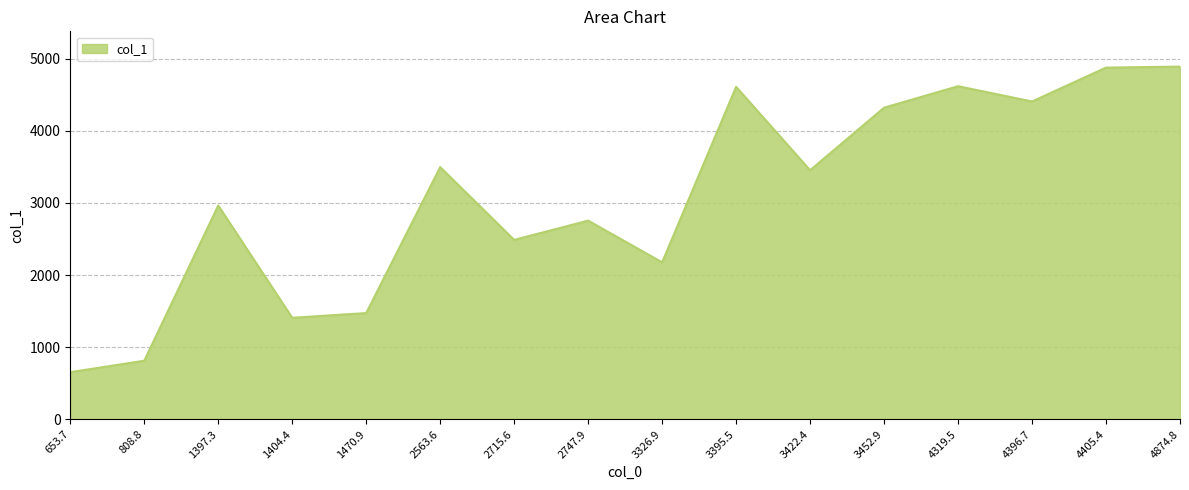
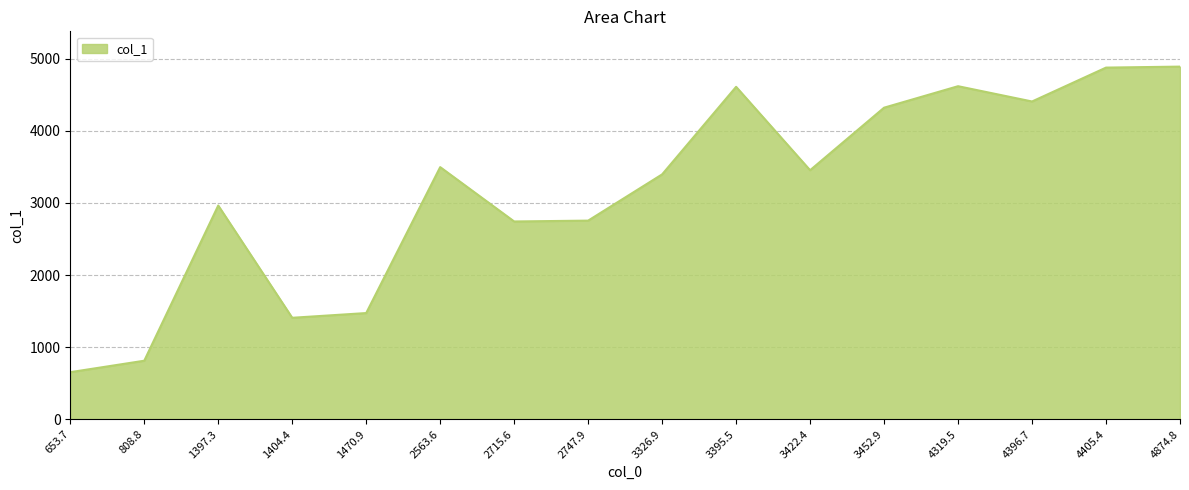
2715.6: 2500 -> 2700
3326.9: 2200 -> 3400
